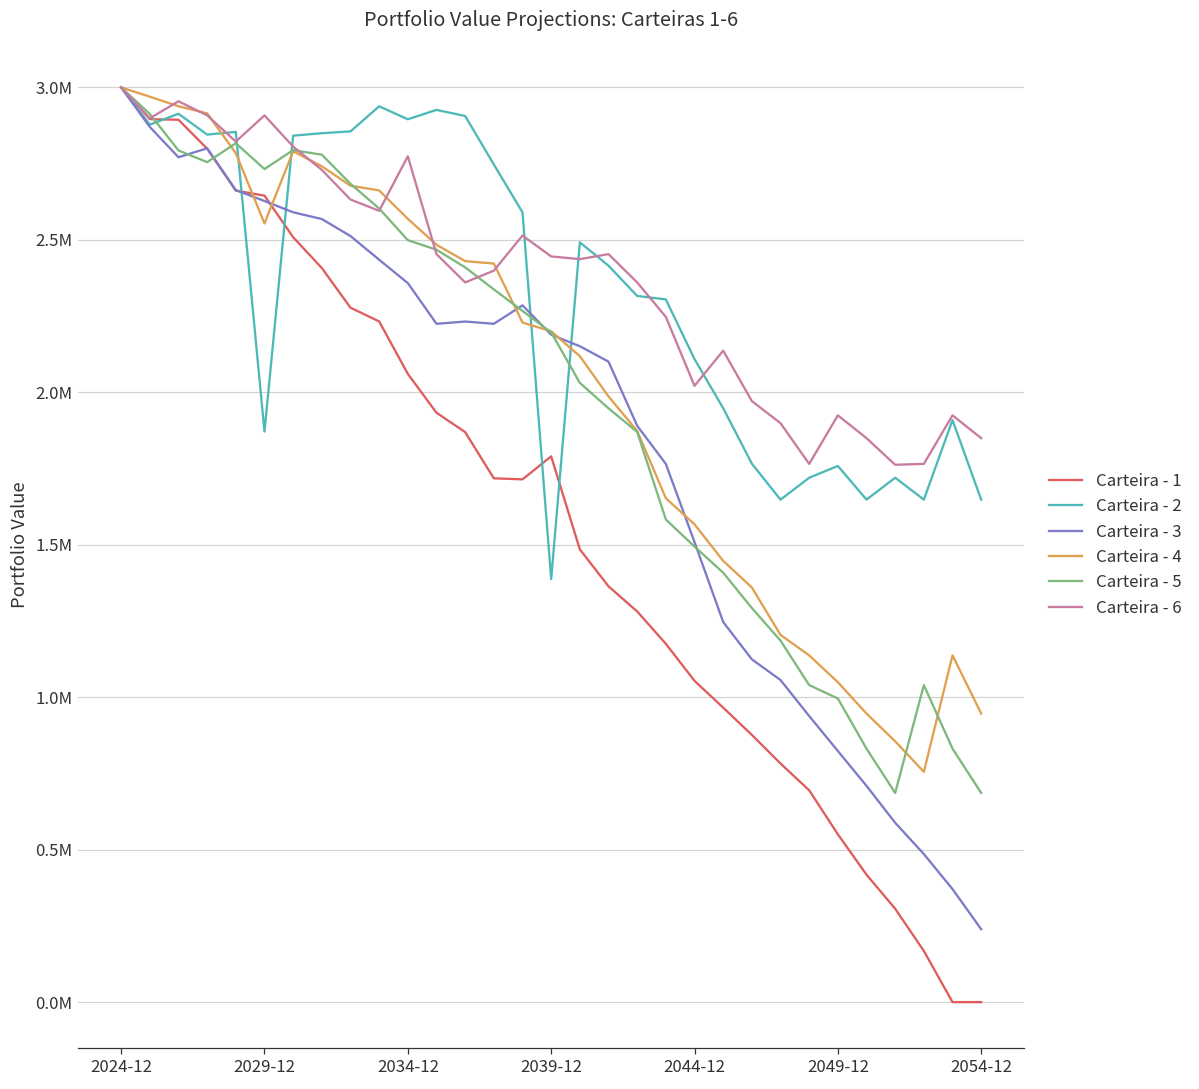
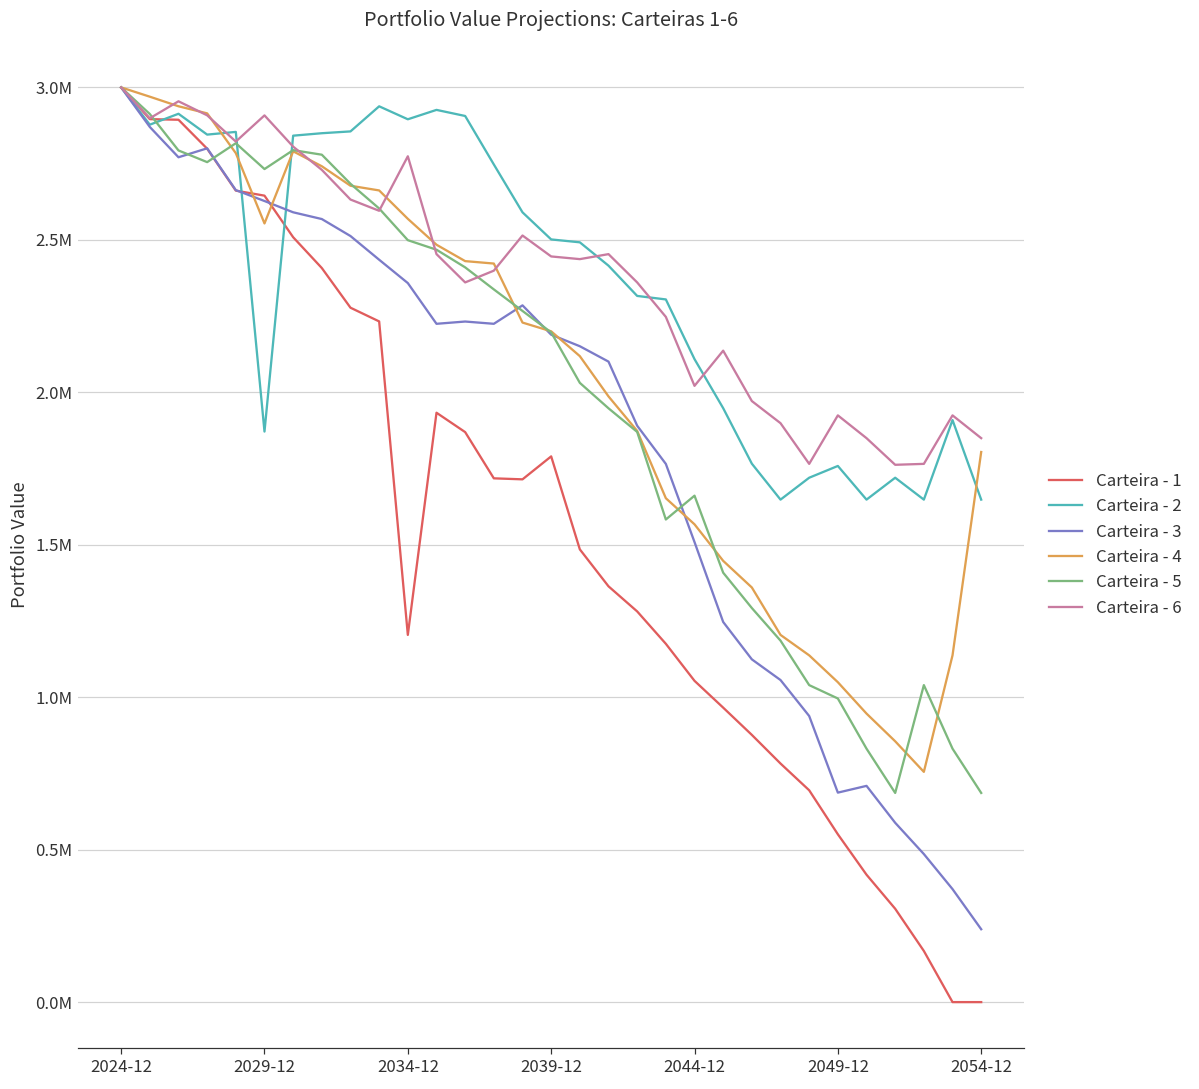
Carteira - 1, 2034-12: 2060000 -> 1200000
Carteira - 2, 2039-12: 1390000 -> 2500000
Carteira - 5, 2044-12: 1490000 -> 1660000
Carteira - 3, 2049-12: 820000 -> 690000
Carteira - 4, 2054-12: 950000 -> 1800000
